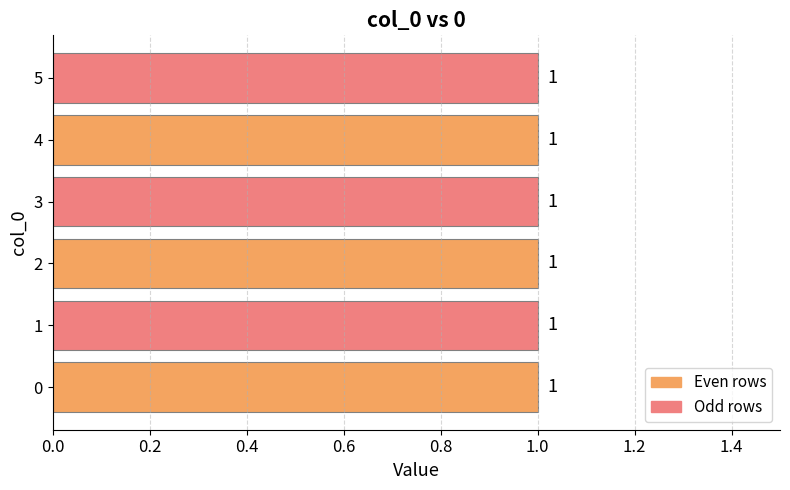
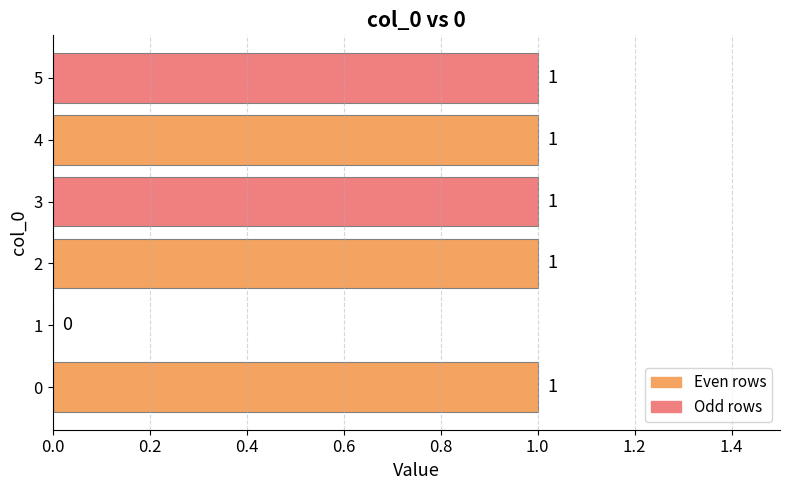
1: 1 -> 0
